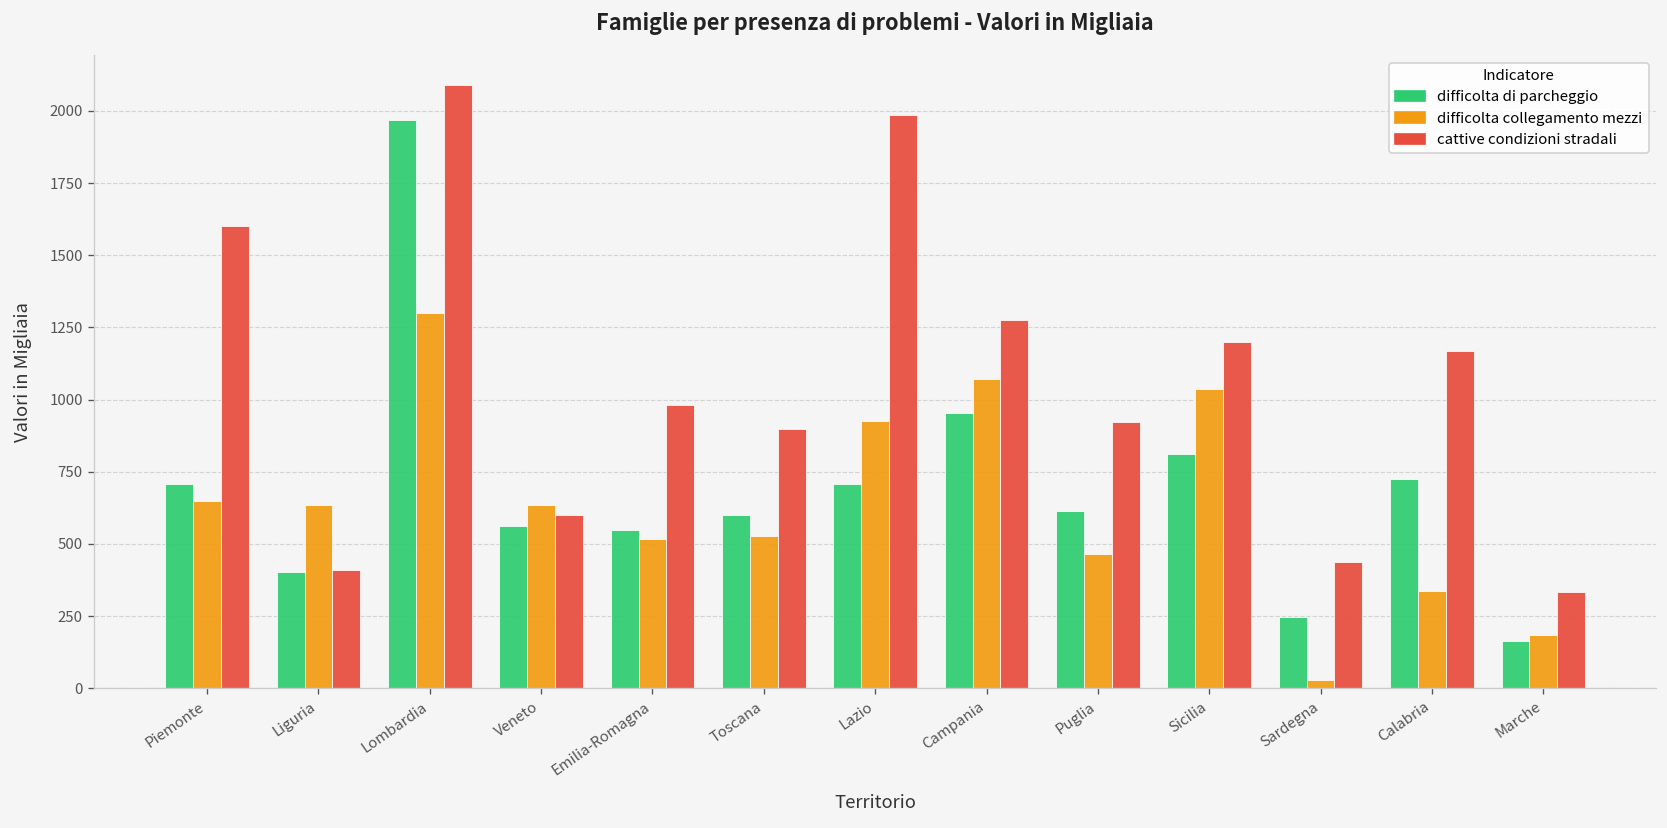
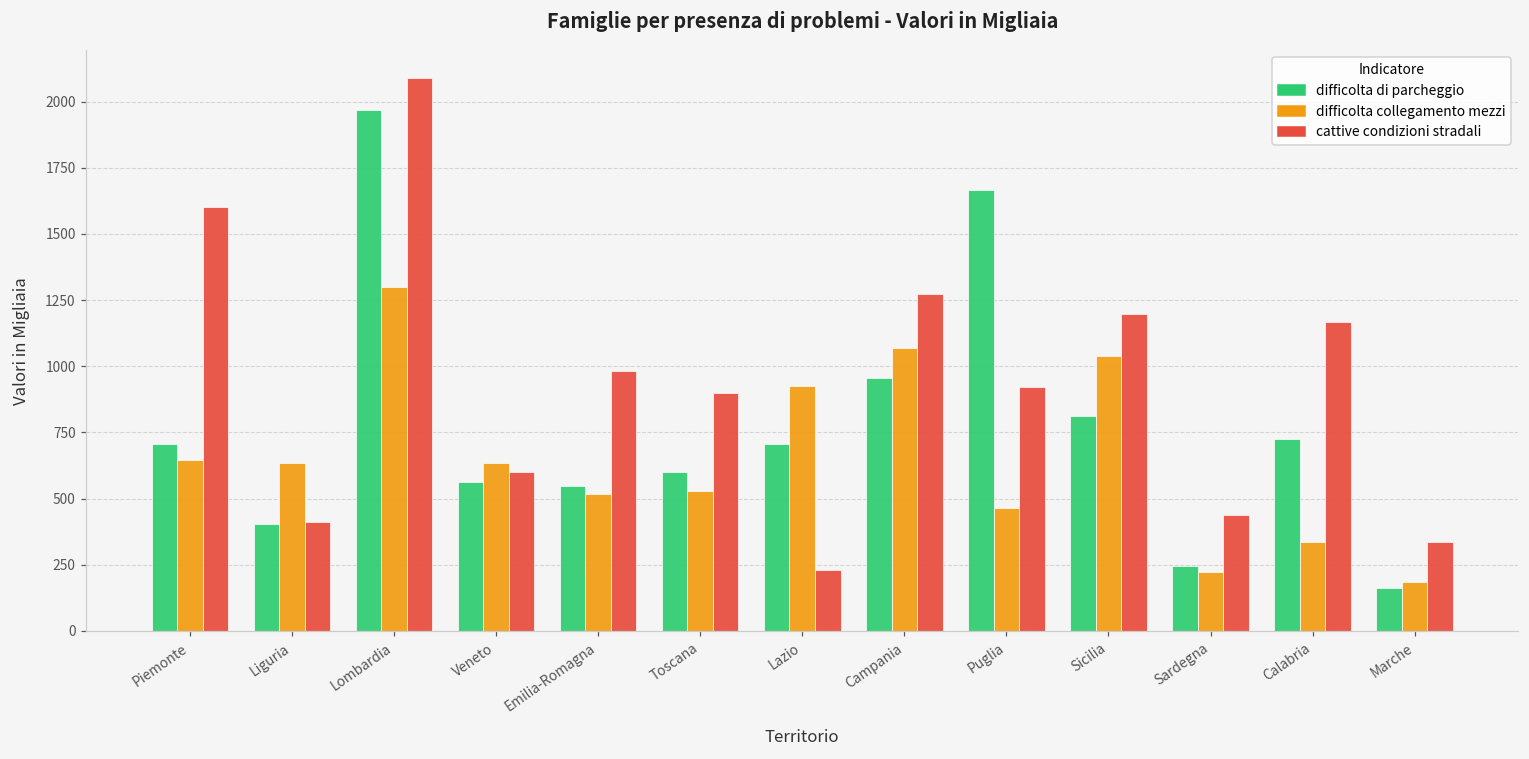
cattive condizioni stradali, Lazio: 1990 -> 230
difficolta di parcheggio, Puglia: 610 -> 1670
difficolta collegamento mezzi, Sardegna: 30 -> 220
